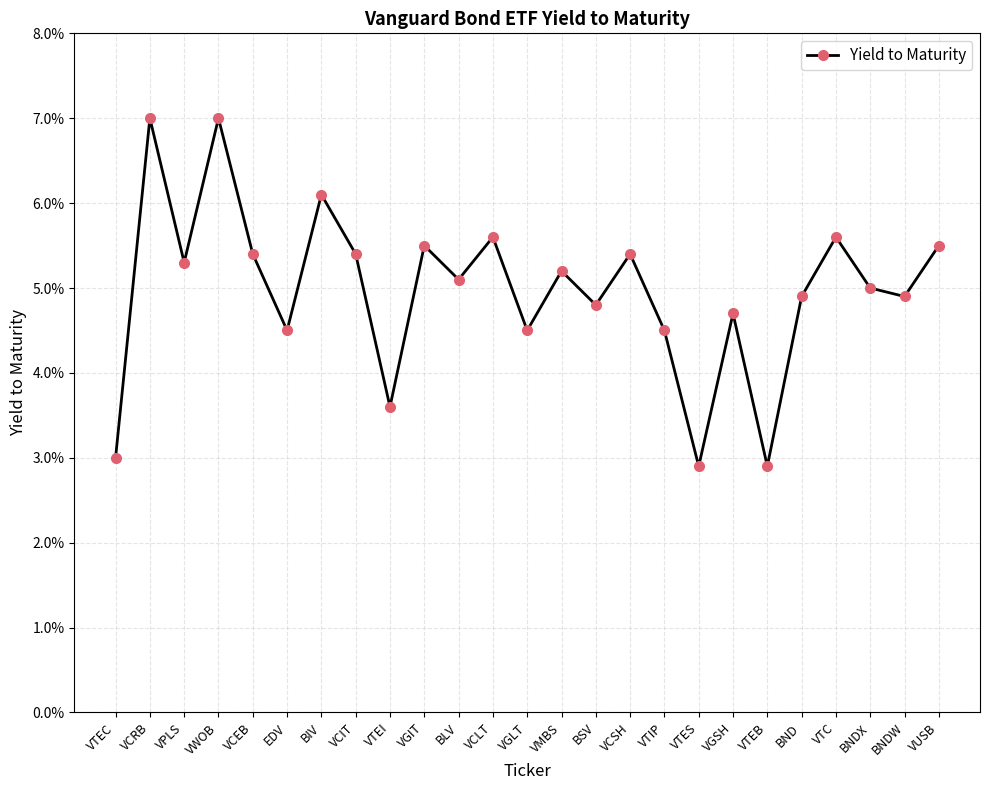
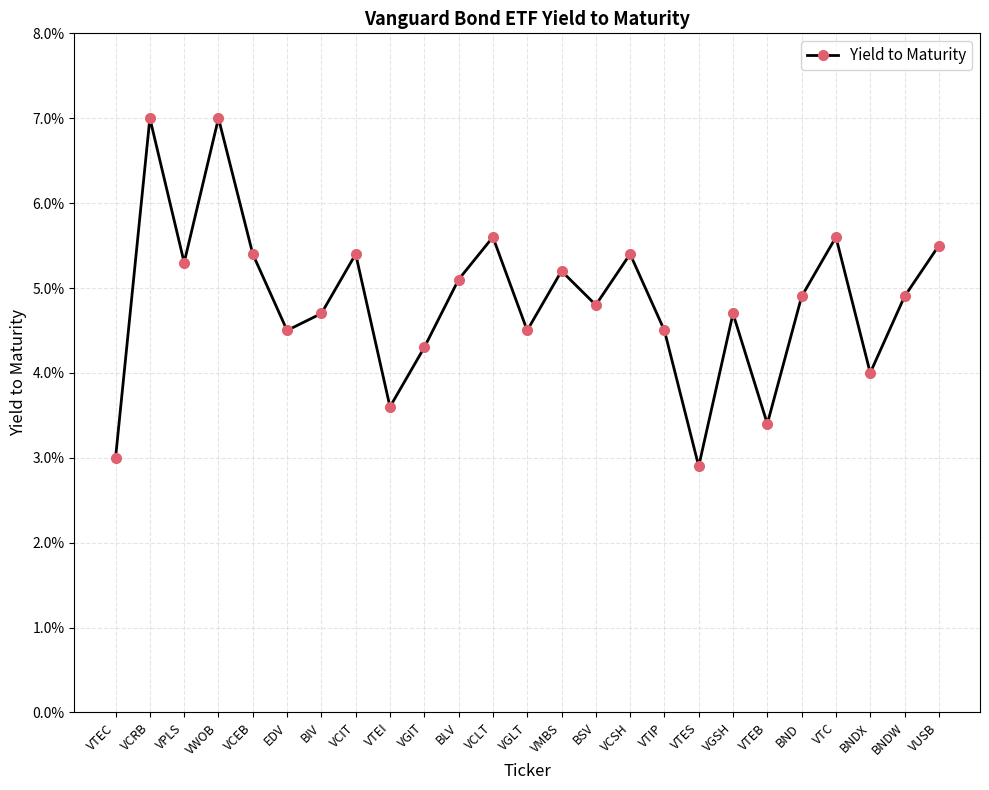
BIV: 6.1% -> 4.7%
VGIT: 5.5% -> 4.3%
VTEB: 2.9% -> 3.4%
BNDX: 5.0% -> 4.0%
